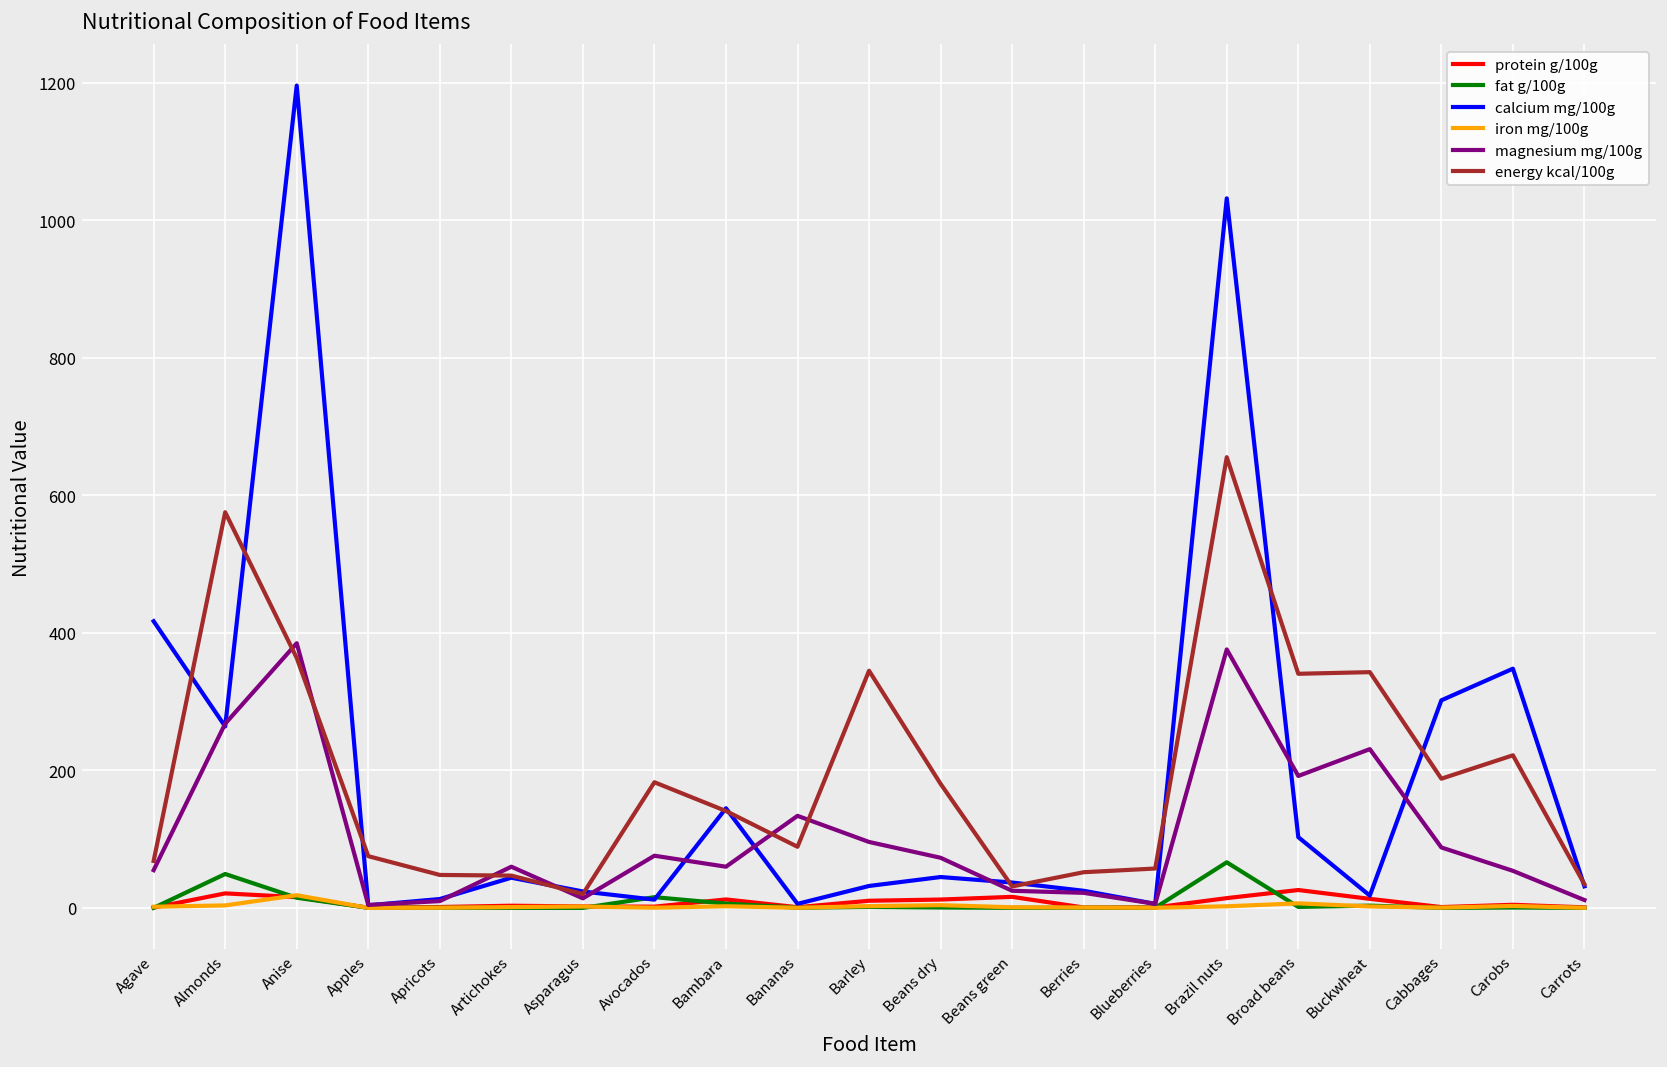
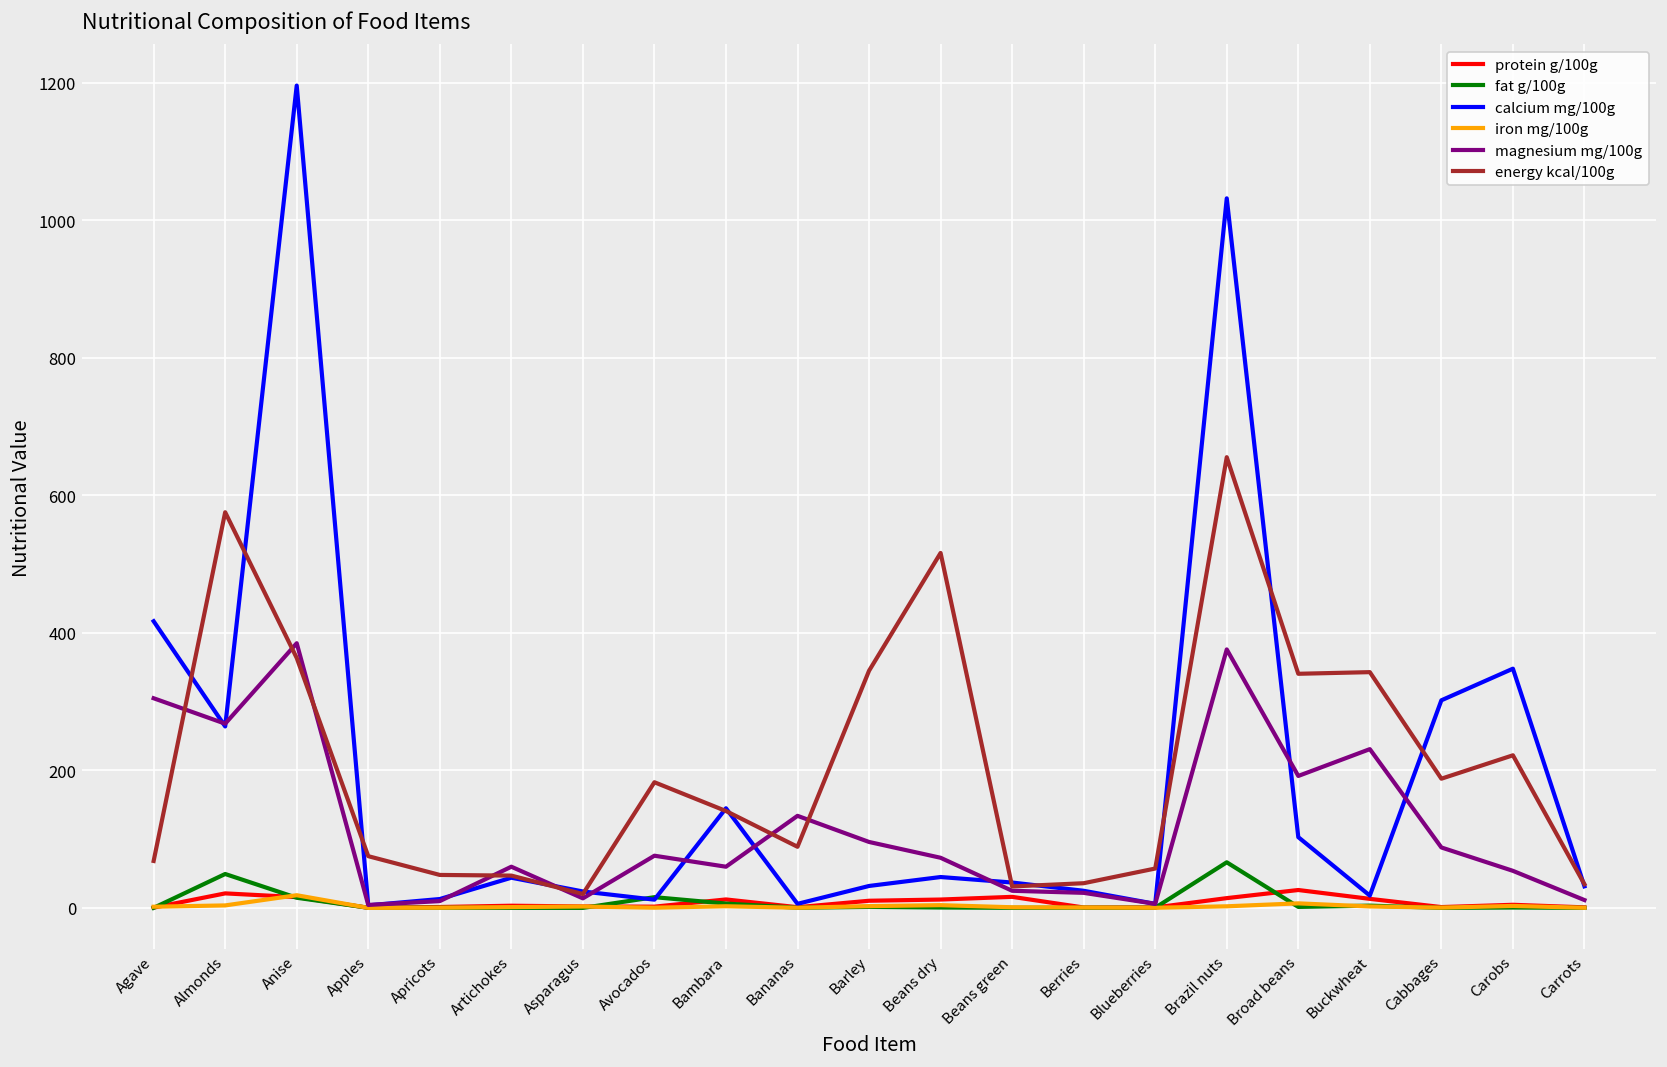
magnesium mg/100g, Agave: 60 -> 310
energy kcal/100g, Beans dry: 180 -> 520
energy kcal/100g, Berries: 50 -> 40
